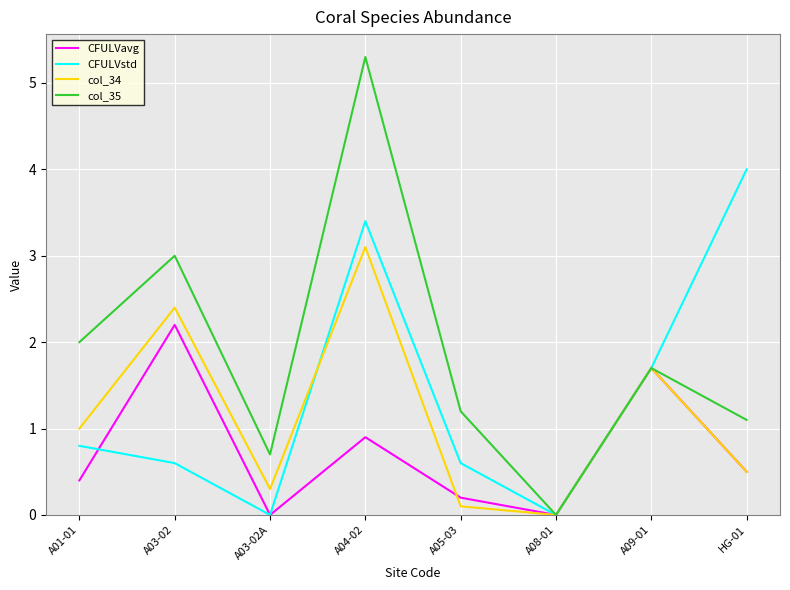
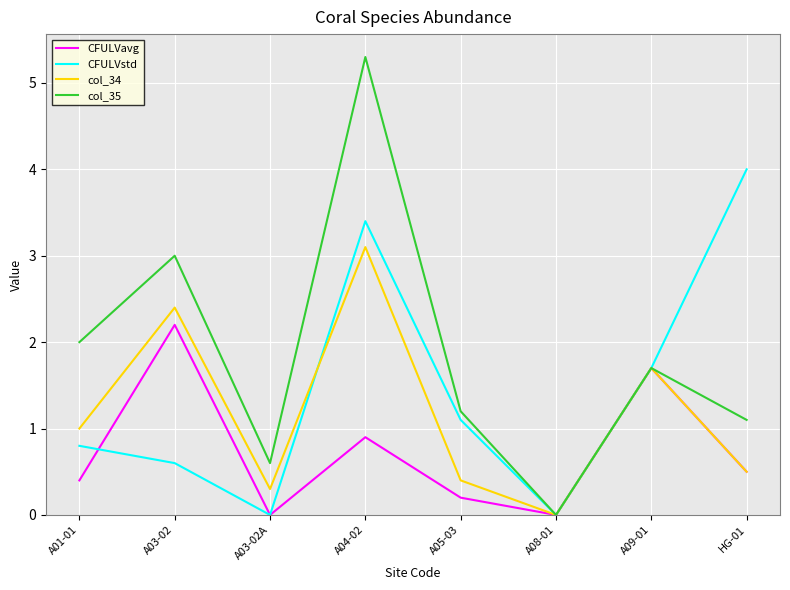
col_35, A03-02A: 0.7 -> 0.6
CFULVstd, A05-03: 0.6 -> 1.1
col_34, A05-03: 0.1 -> 0.4
